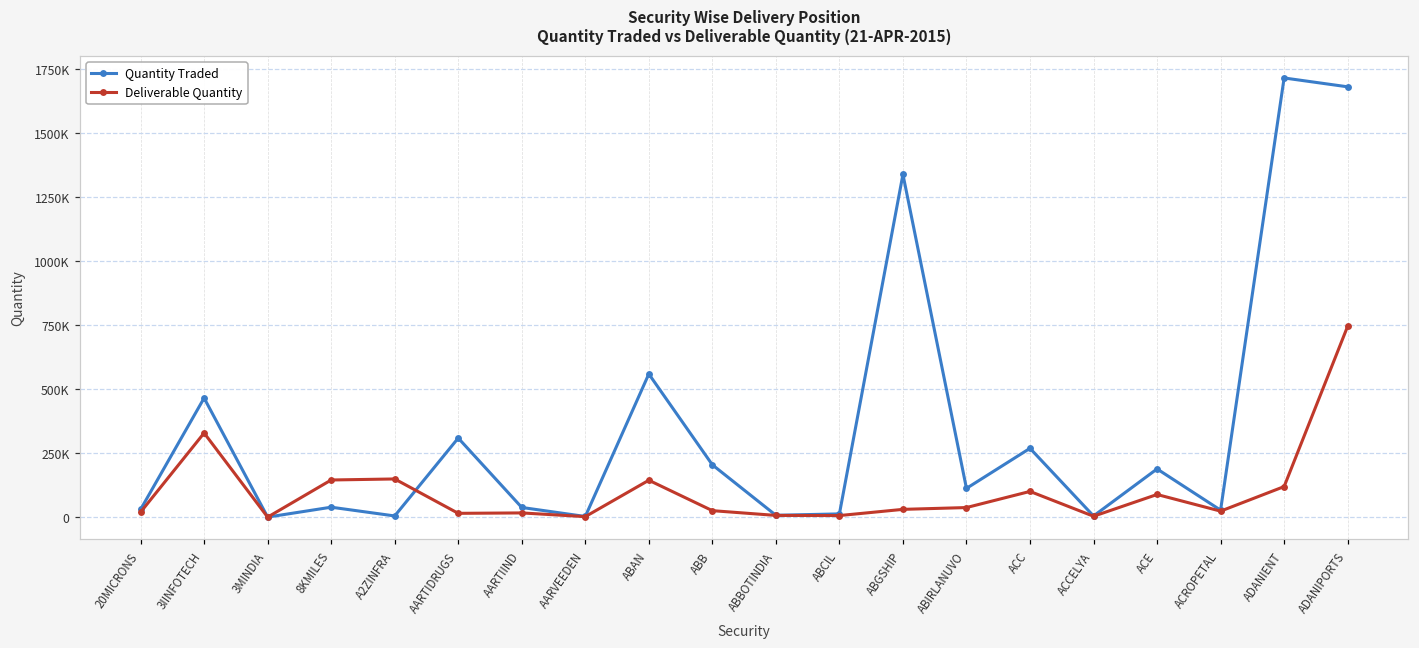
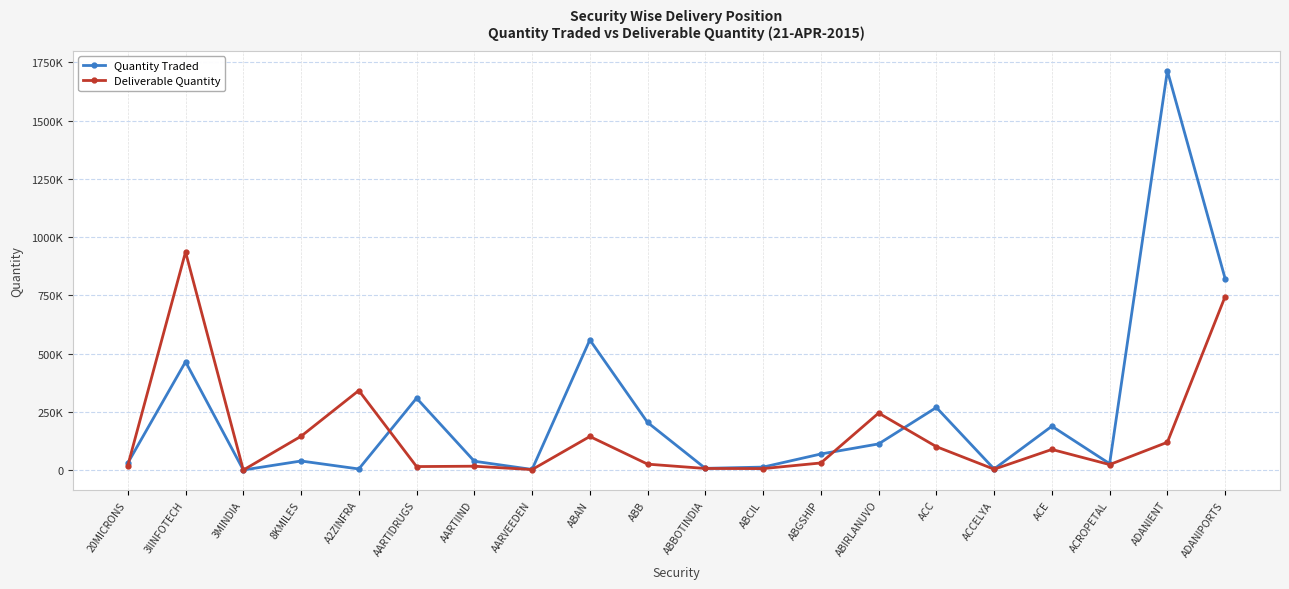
Deliverable Quantity, 3IINFOTECH: 330000 -> 940000
Deliverable Quantity, A2ZINFRA: 150000 -> 340000
Quantity Traded, ABGSHIP: 1340000 -> 70000
Deliverable Quantity, ABIRLANUVO: 40000 -> 250000
Quantity Traded, ADANIPORTS: 1680000 -> 820000
